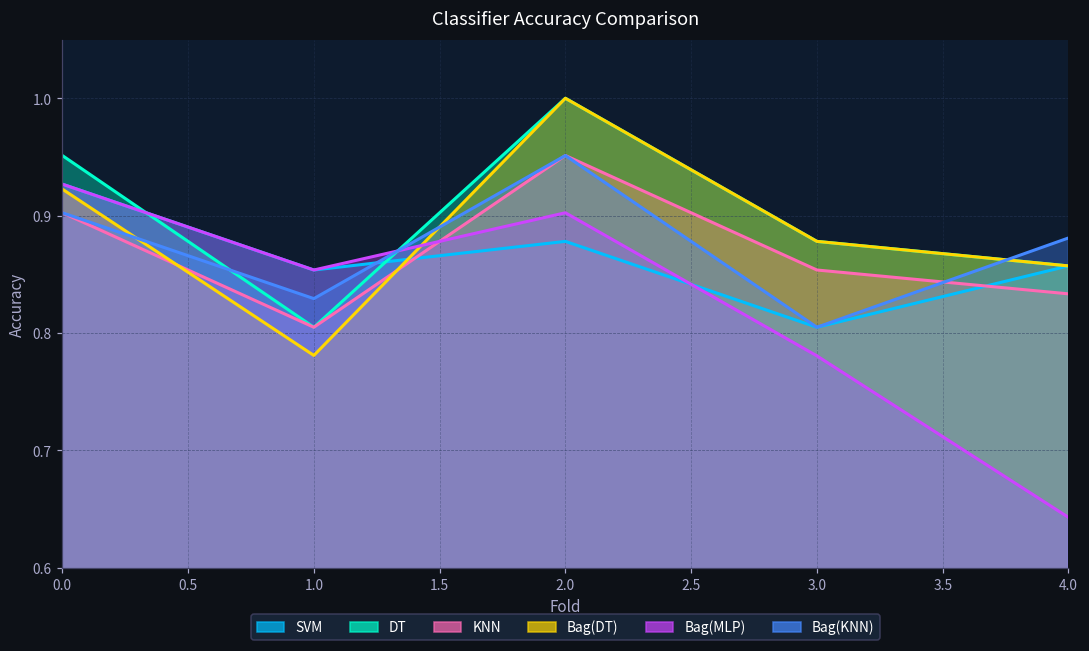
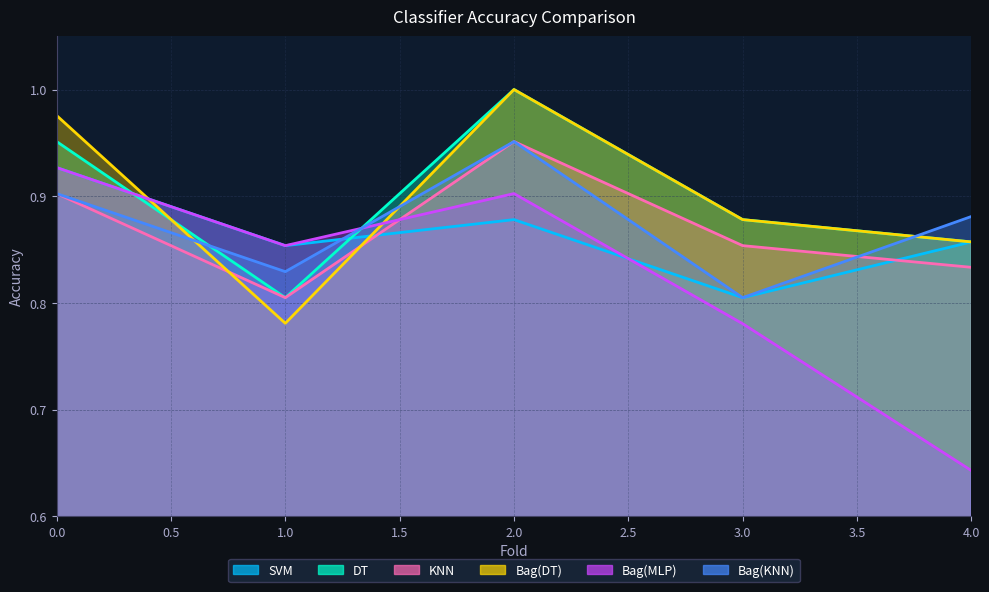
Bag(DT), 0.0: 0.923 -> 0.976
